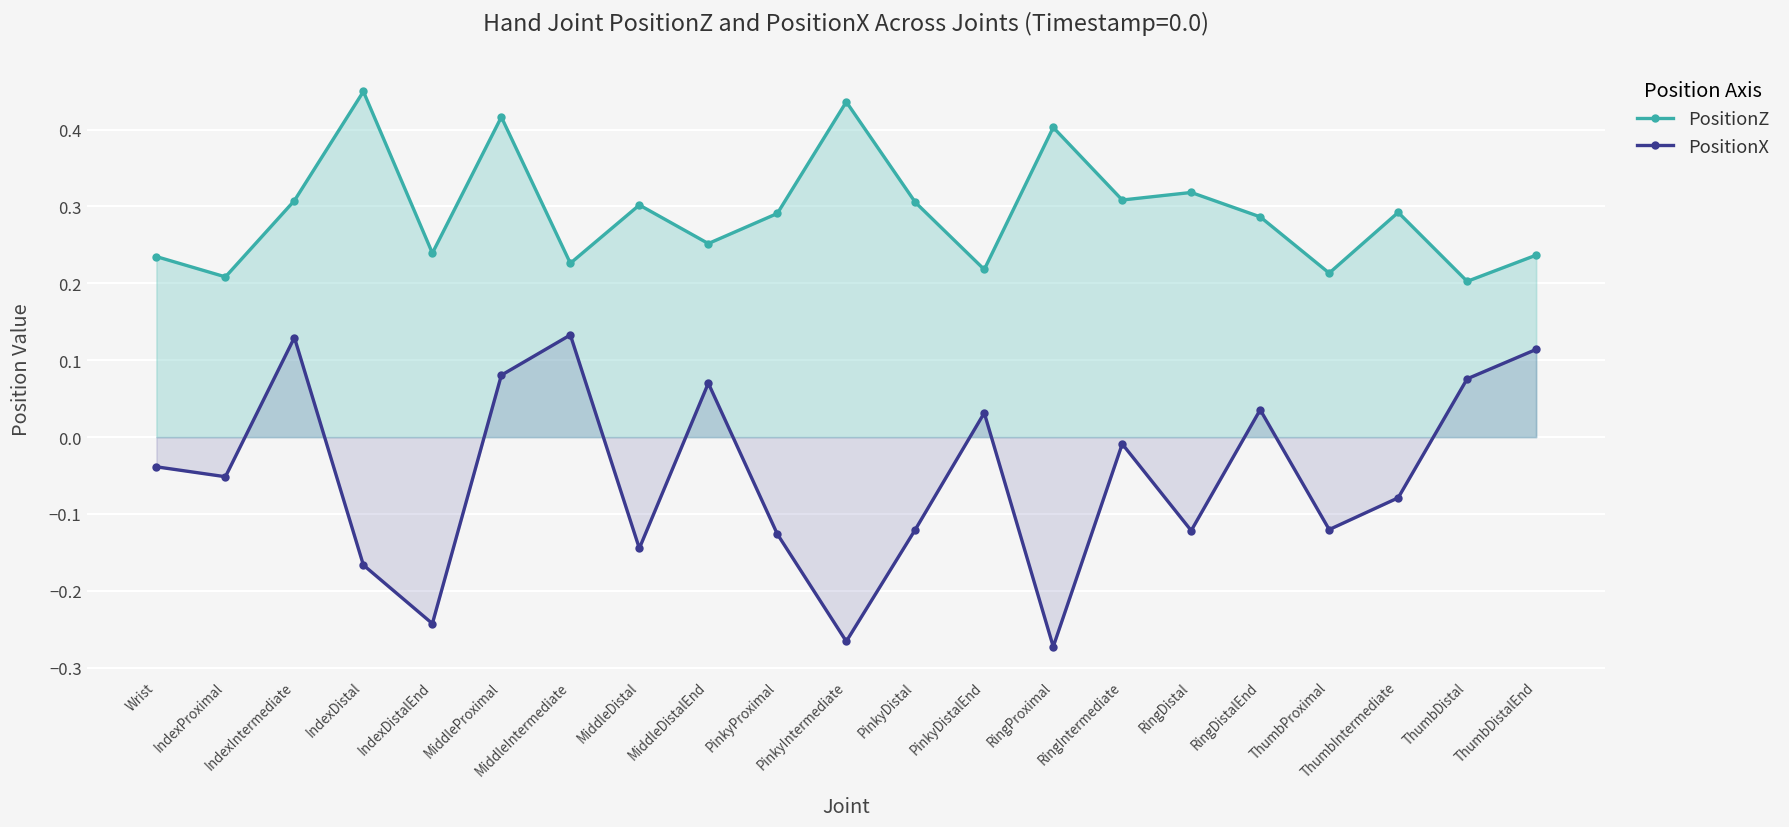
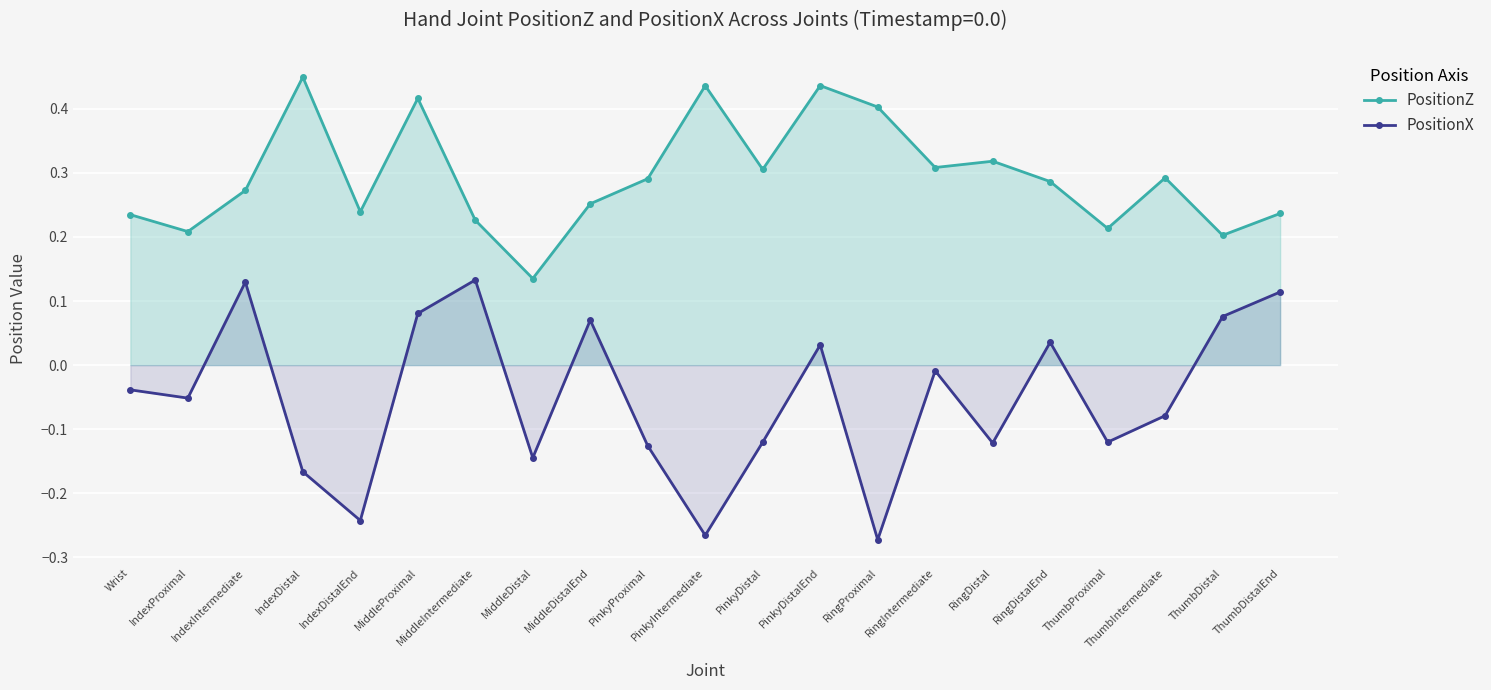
PositionZ, IndexIntermediate: 0.31 -> 0.27
PositionZ, MiddleDistal: 0.30 -> 0.14
PositionZ, PinkyDistalEnd: 0.22 -> 0.44
